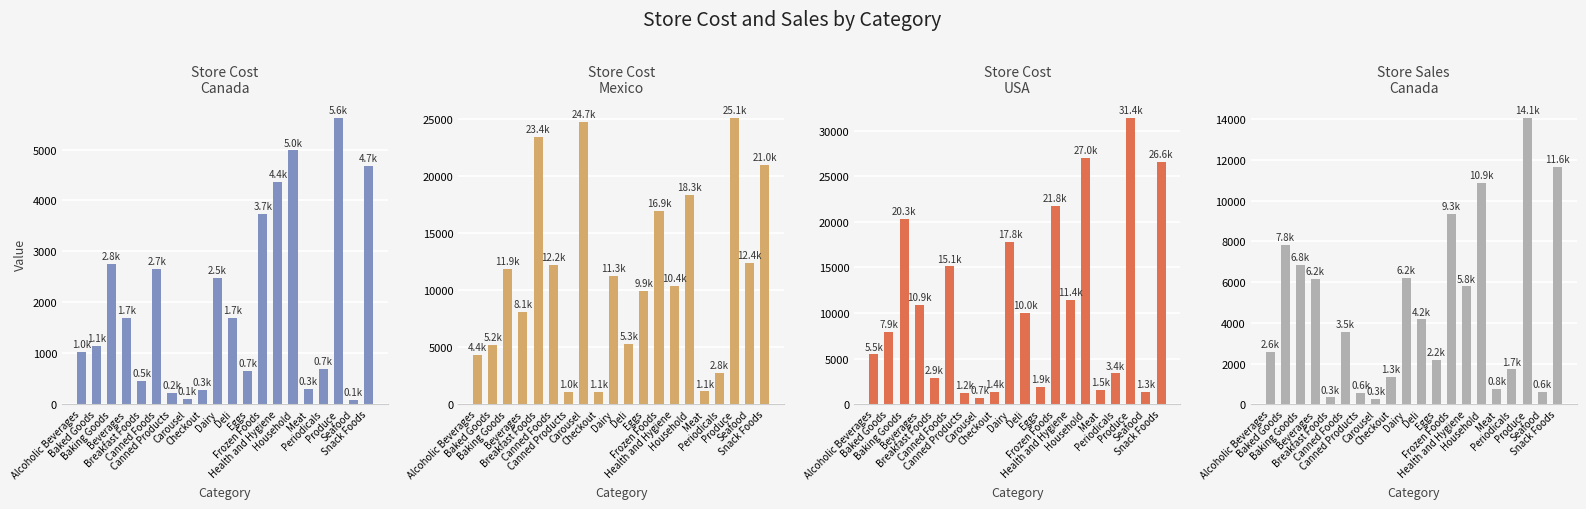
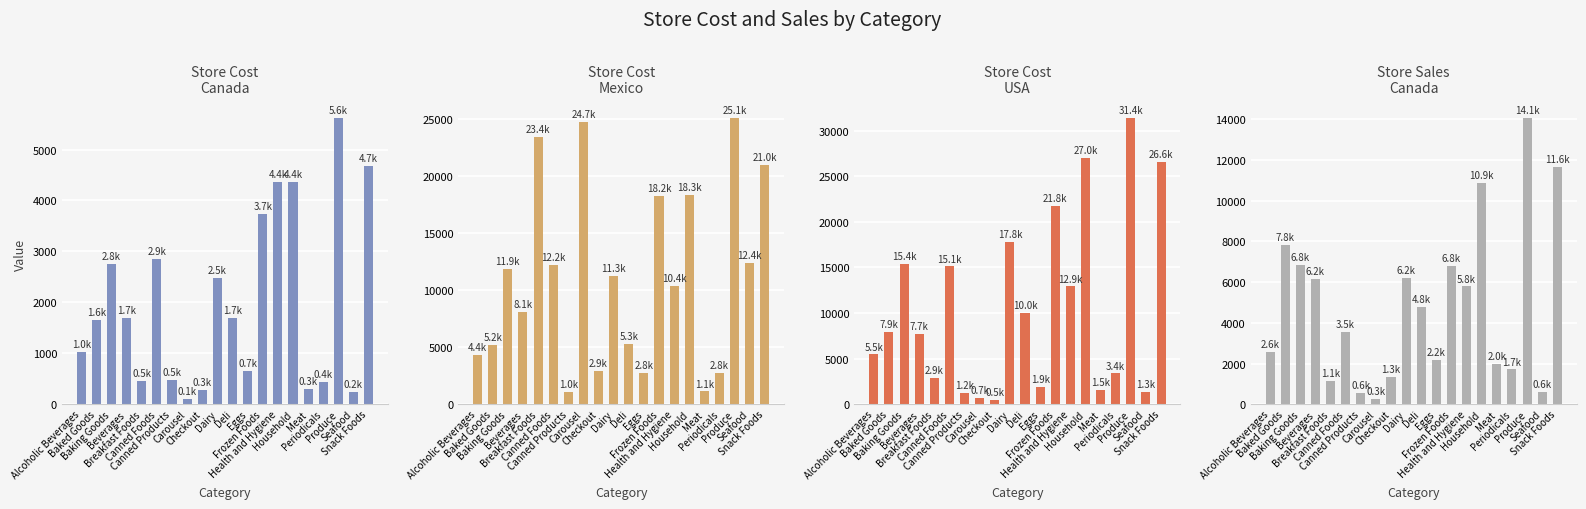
Store Cost Canada, Baked Goods: 1.1k -> 1.6k
Store Cost Canada, Canned Foods: 2.7k -> 2.9k
Store Cost Canada, Canned Products: 0.2k -> 0.5k
Store Cost Canada, Household: 5.0k -> 4.4k
Store Cost Canada, Periodicals: 0.7k -> 0.4k
Store Cost Canada, Seafood: 0.1k -> 0.2k
Store Cost Mexico, Checkout: 1.1k -> 2.9k
Store Cost Mexico, Eggs: 9.9k -> 2.8k
Store Cost Mexico, Frozen Foods: 16.9k -> 18.2k
Store Cost USA, Baking Goods: 20.3k -> 15.4k
Store Cost USA, Beverages: 10.9k -> 7.7k
Store Cost USA, Checkout: 1.4k -> 0.5k
Store Cost USA, Health and Hygiene: 11.4k -> 12.9k
Store Sales Canada, Breakfast Foods: 0.3k -> 1.1k
Store Sales Canada, Deli: 4.2k -> 4.8k
Store Sales Canada, Frozen Foods: 9.3k -> 6.8k
Store Sales Canada, Meat: 0.8k -> 2.0k
